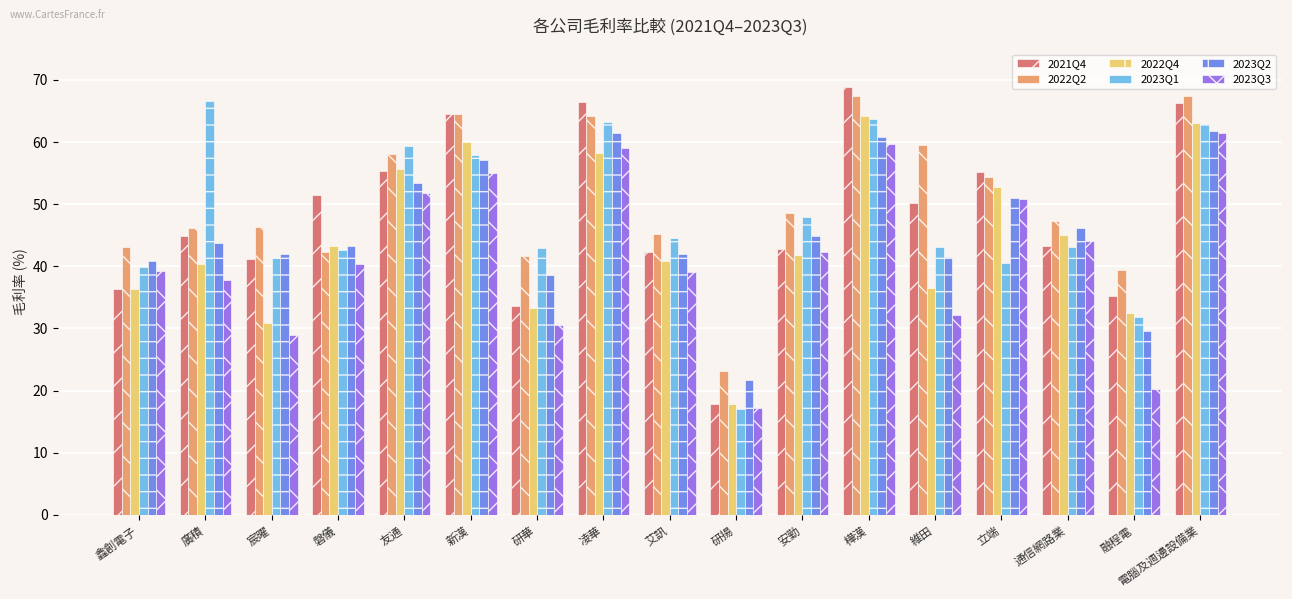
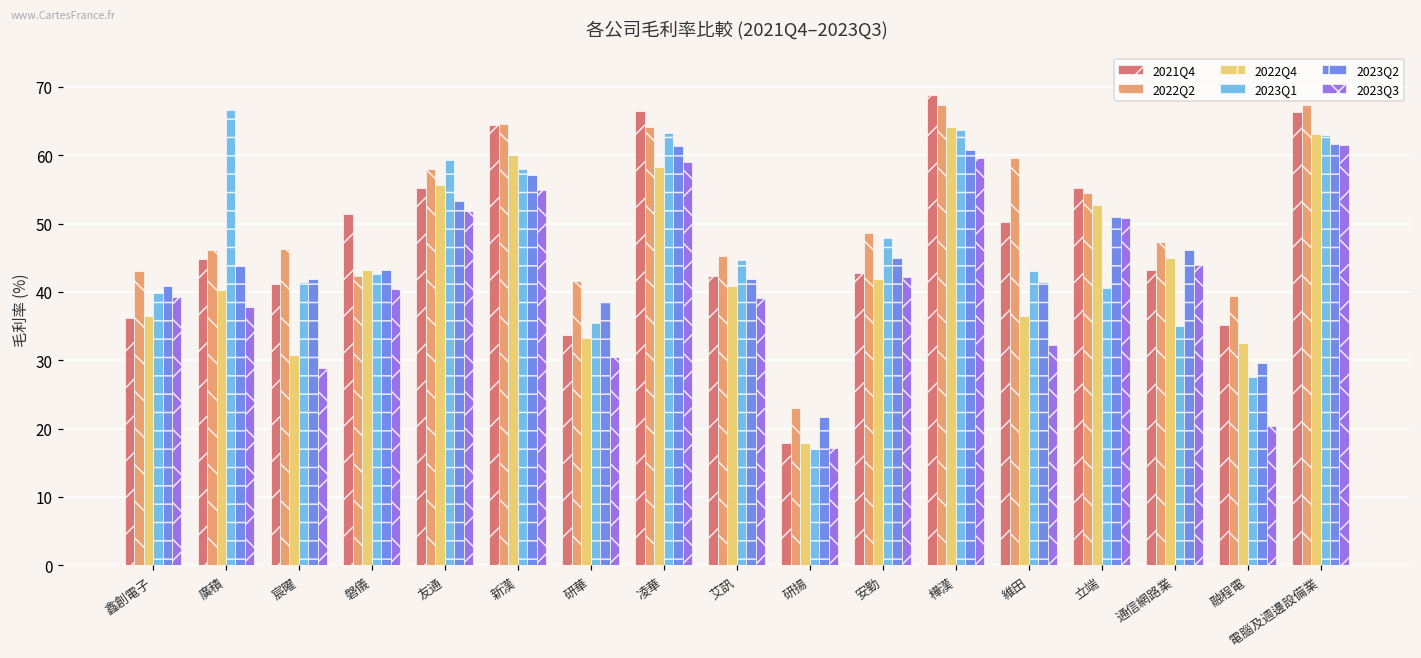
2023Q1, 研華: 43 -> 36
2023Q1, 通信網路業: 43 -> 35
2023Q1, 融程電: 32 -> 28
